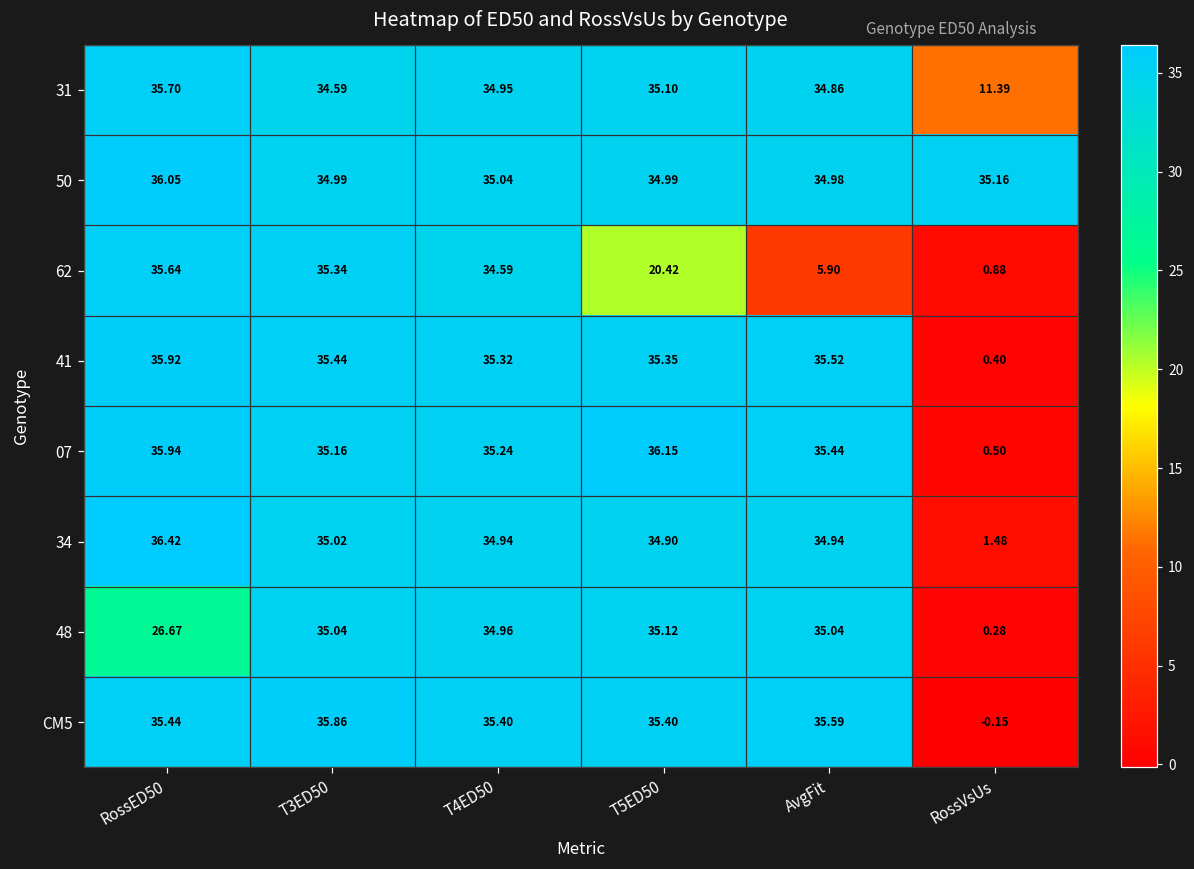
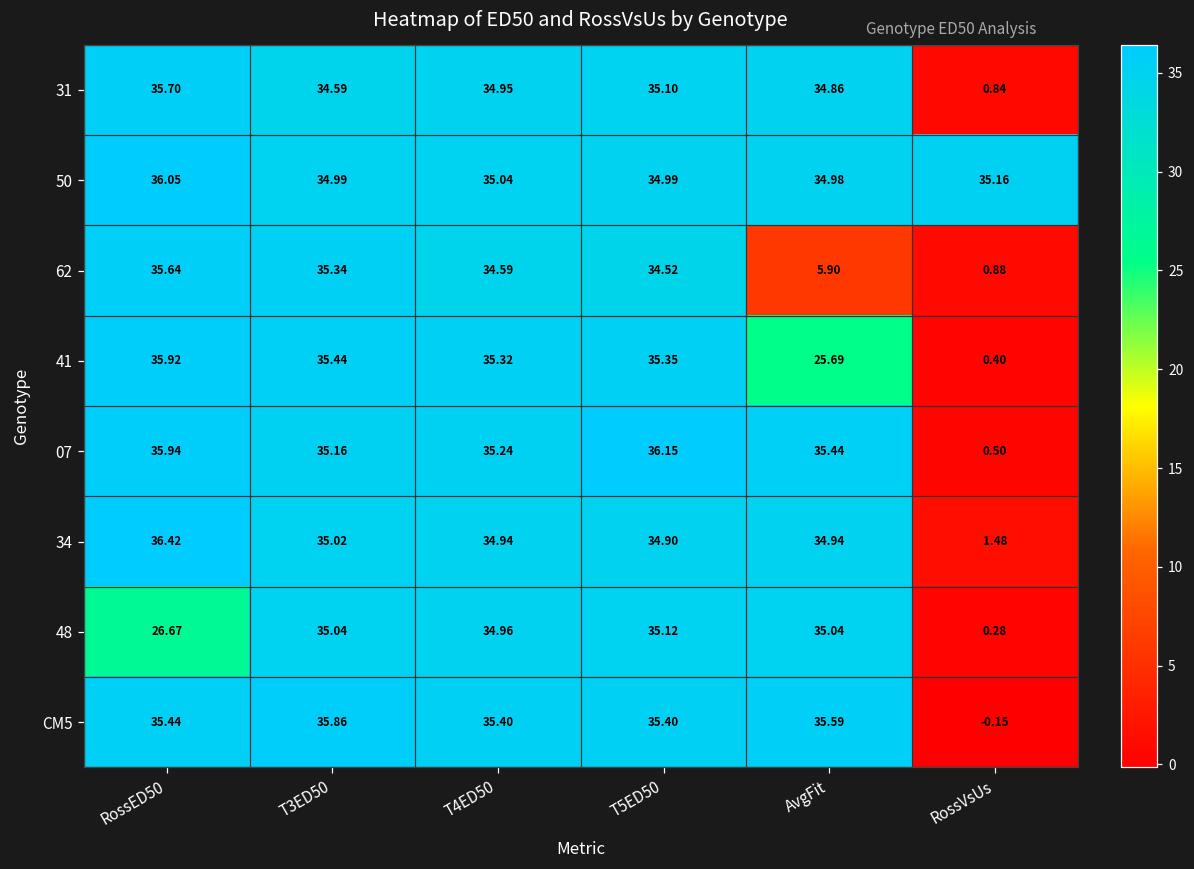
31, RossVsUs: 11.39 -> 0.84
62, T5ED50: 20.42 -> 34.52
41, AvgFit: 35.52 -> 25.69
